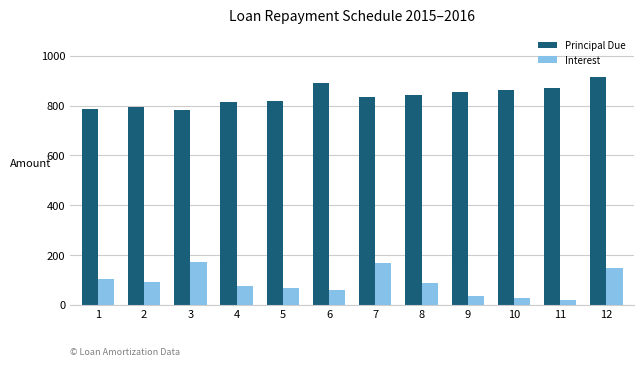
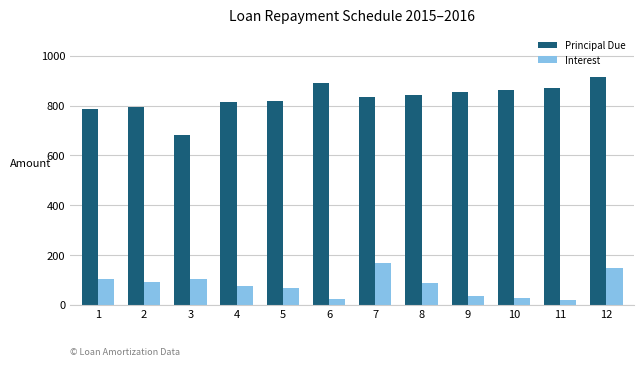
Principal Due, 3: 780 -> 680
Interest, 3: 170 -> 100
Interest, 6: 60 -> 20
